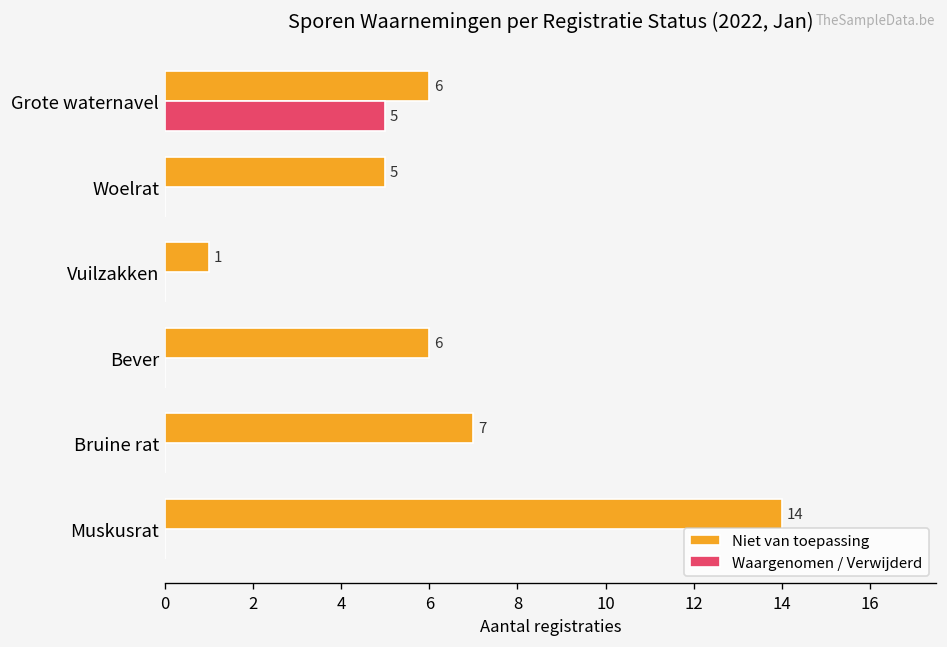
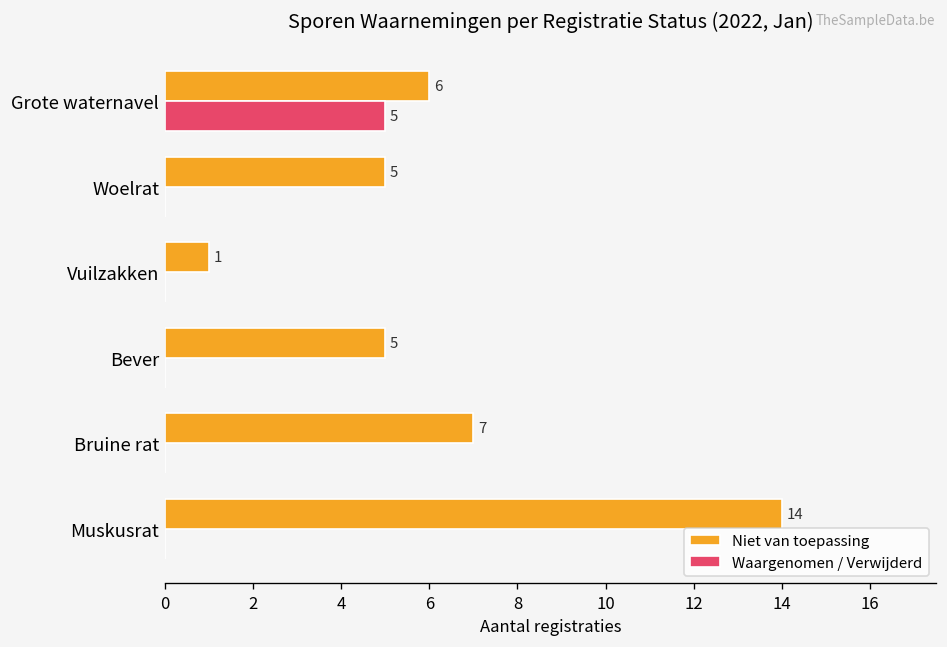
Niet van toepassing, Bever: 6 -> 5
